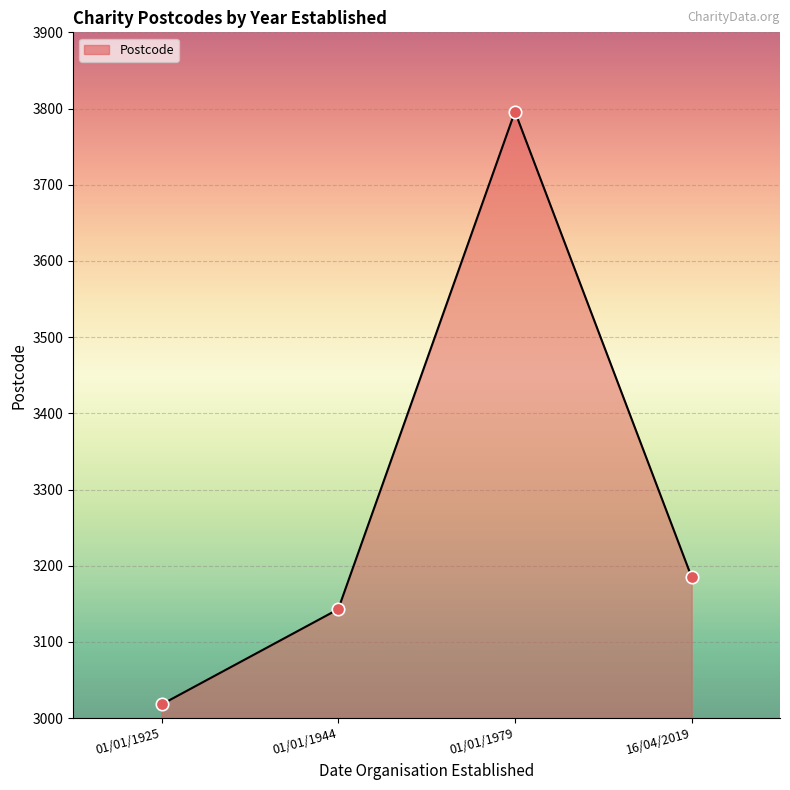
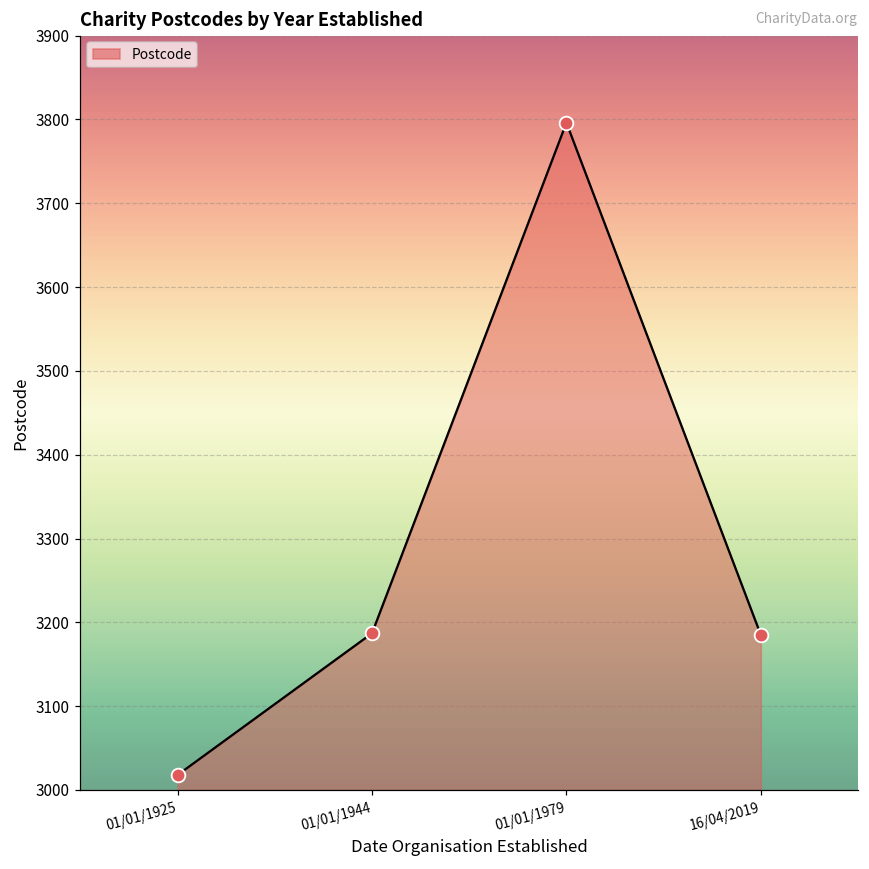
01/01/1944: 3140 -> 3190
